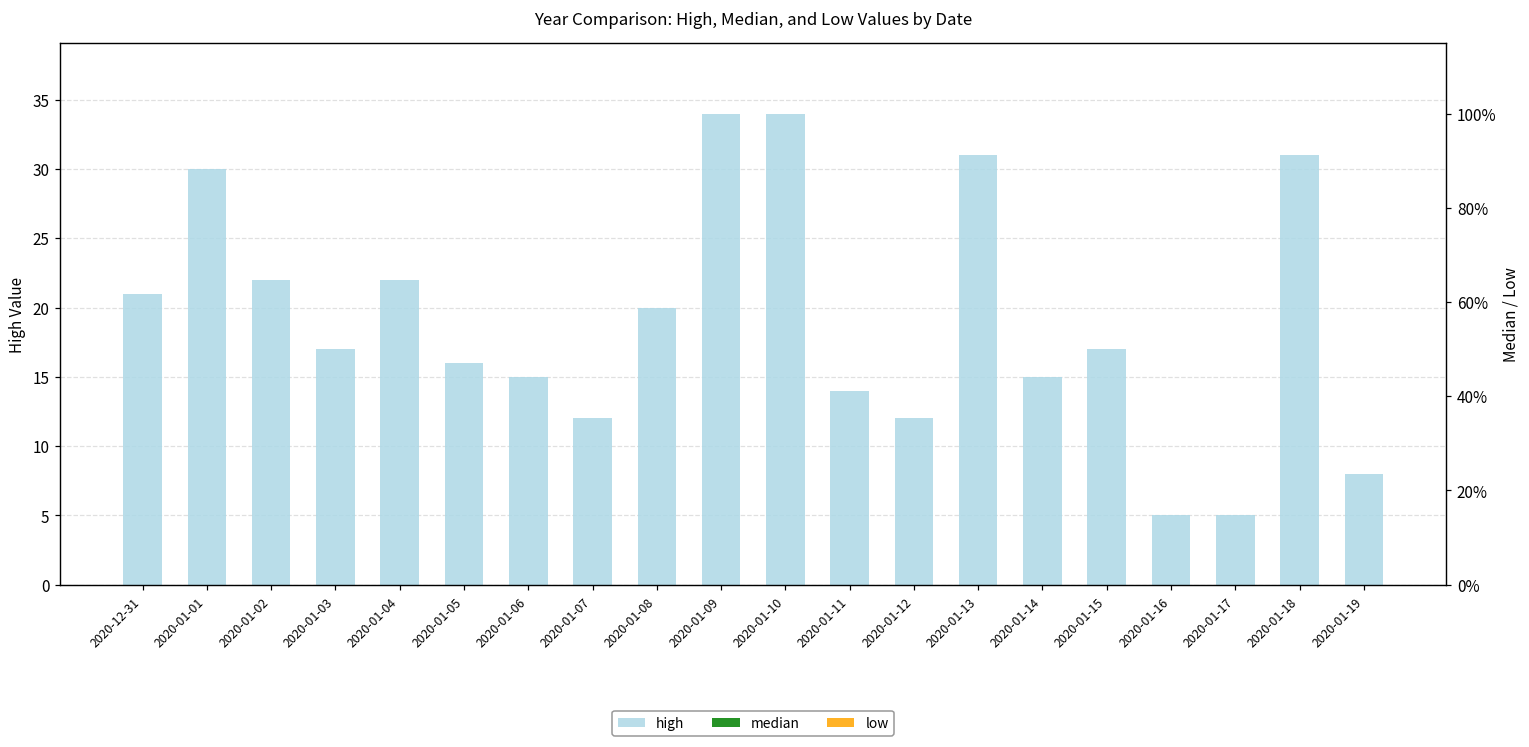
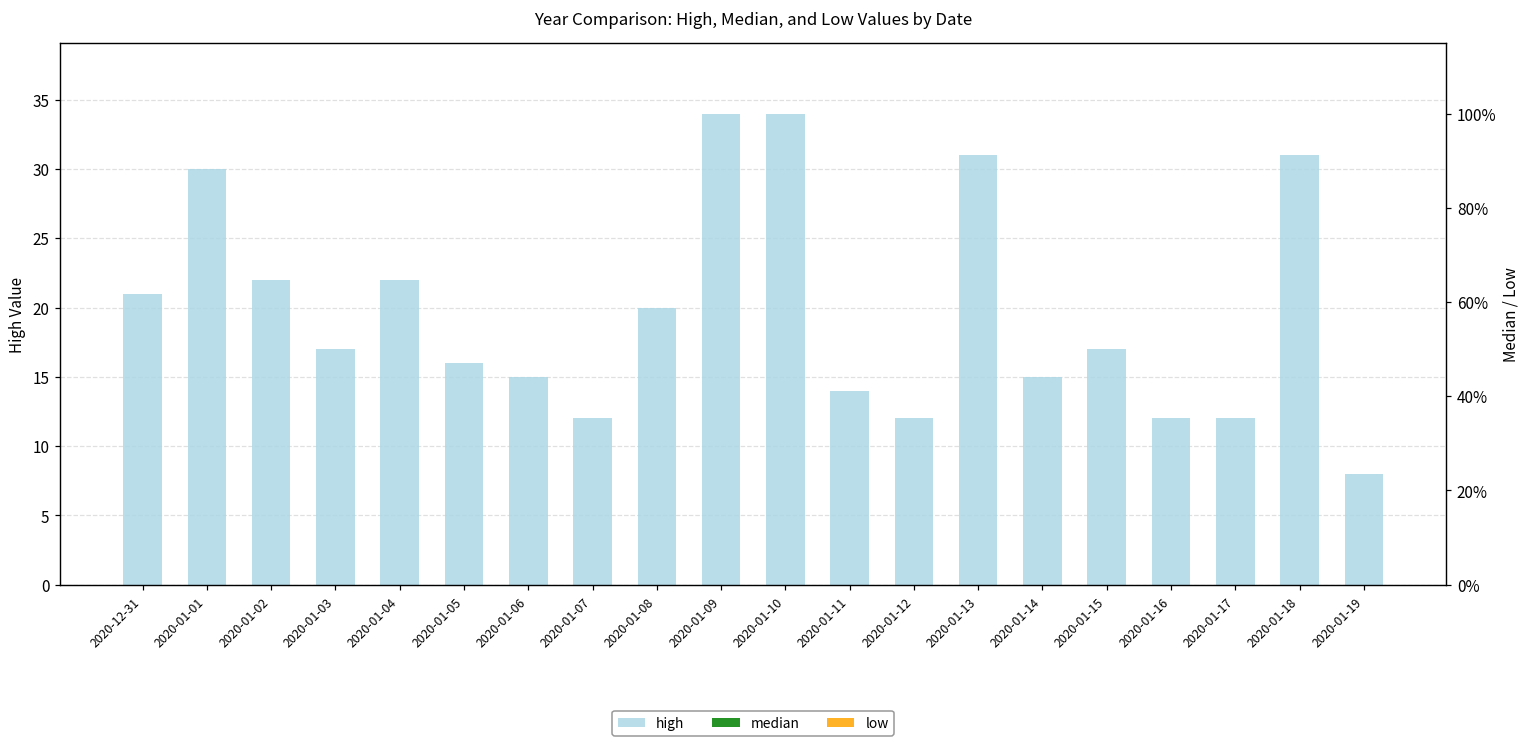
high, 2020-01-16: 5 -> 12
high, 2020-01-17: 5 -> 12
